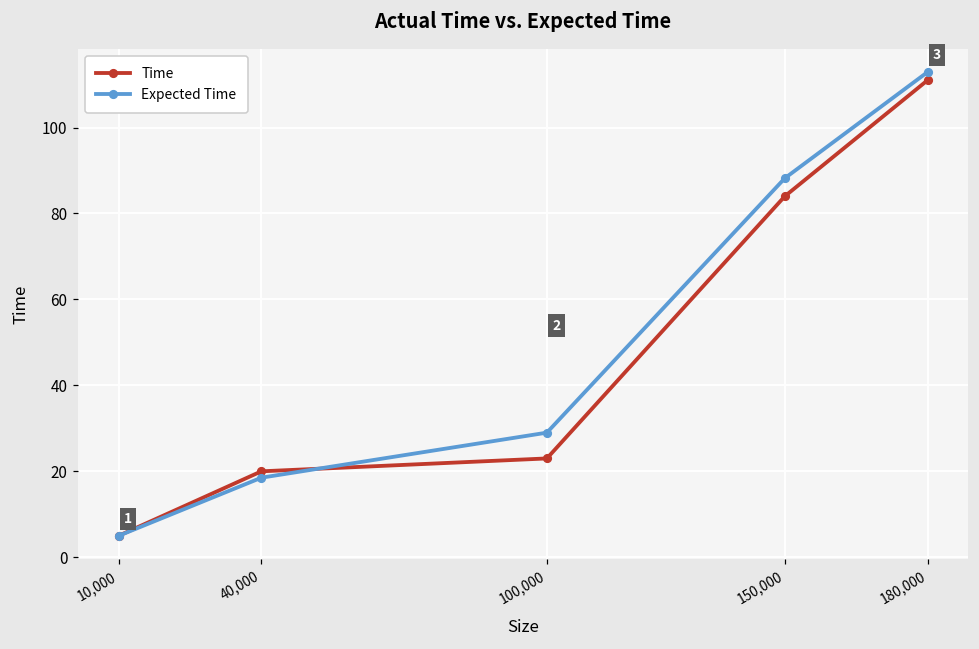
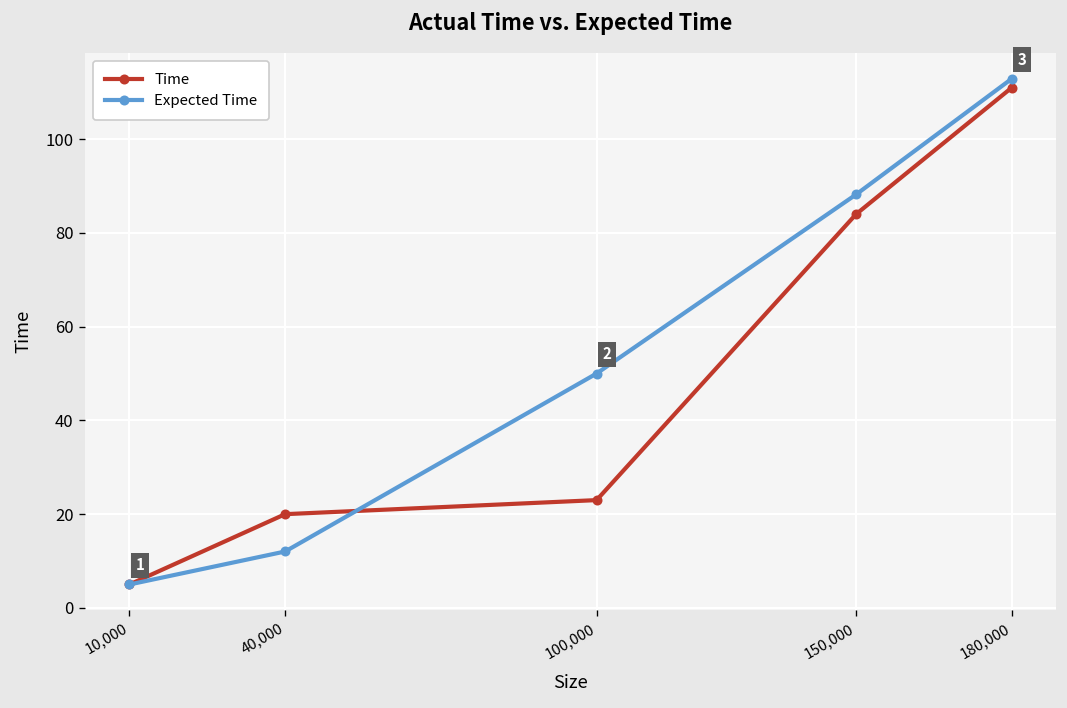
Expected Time, 40,000: 19 -> 12
Expected Time, 100,000: 29 -> 50
